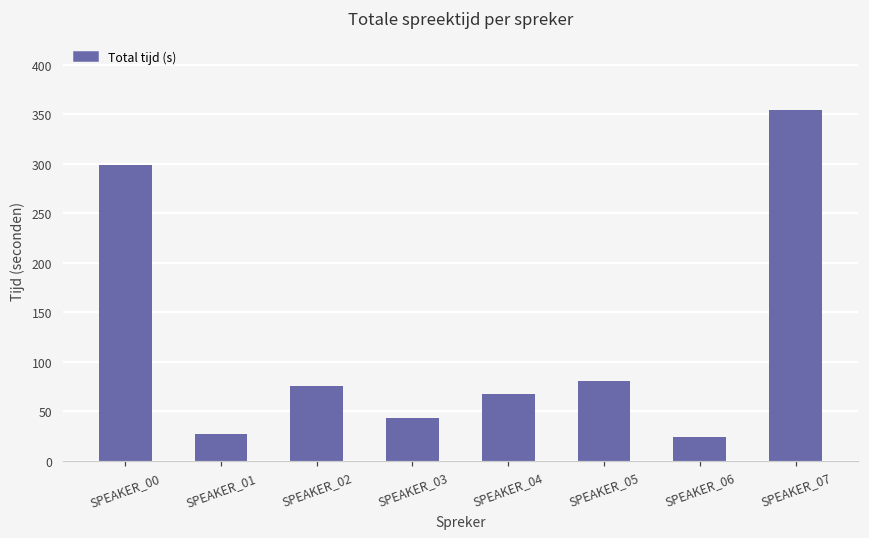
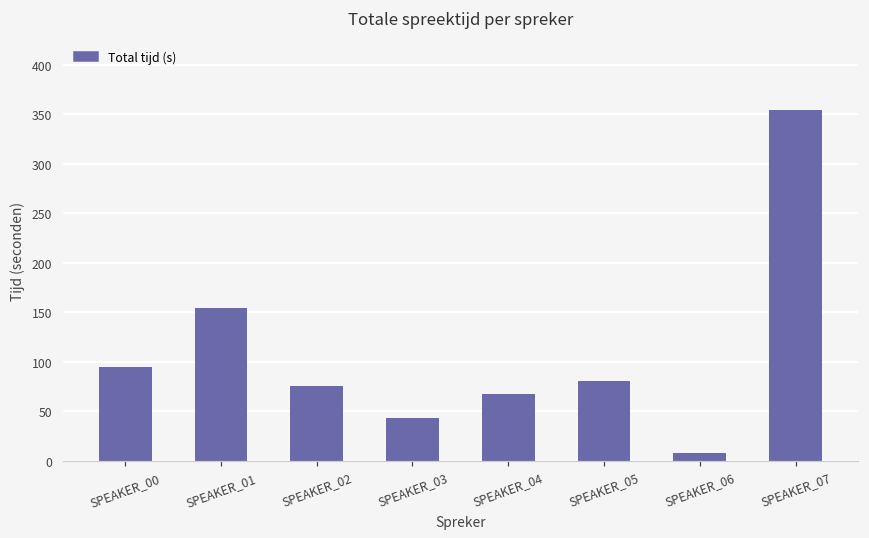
SPEAKER_00: 300 -> 100
SPEAKER_01: 30 -> 150
SPEAKER_06: 20 -> 10
